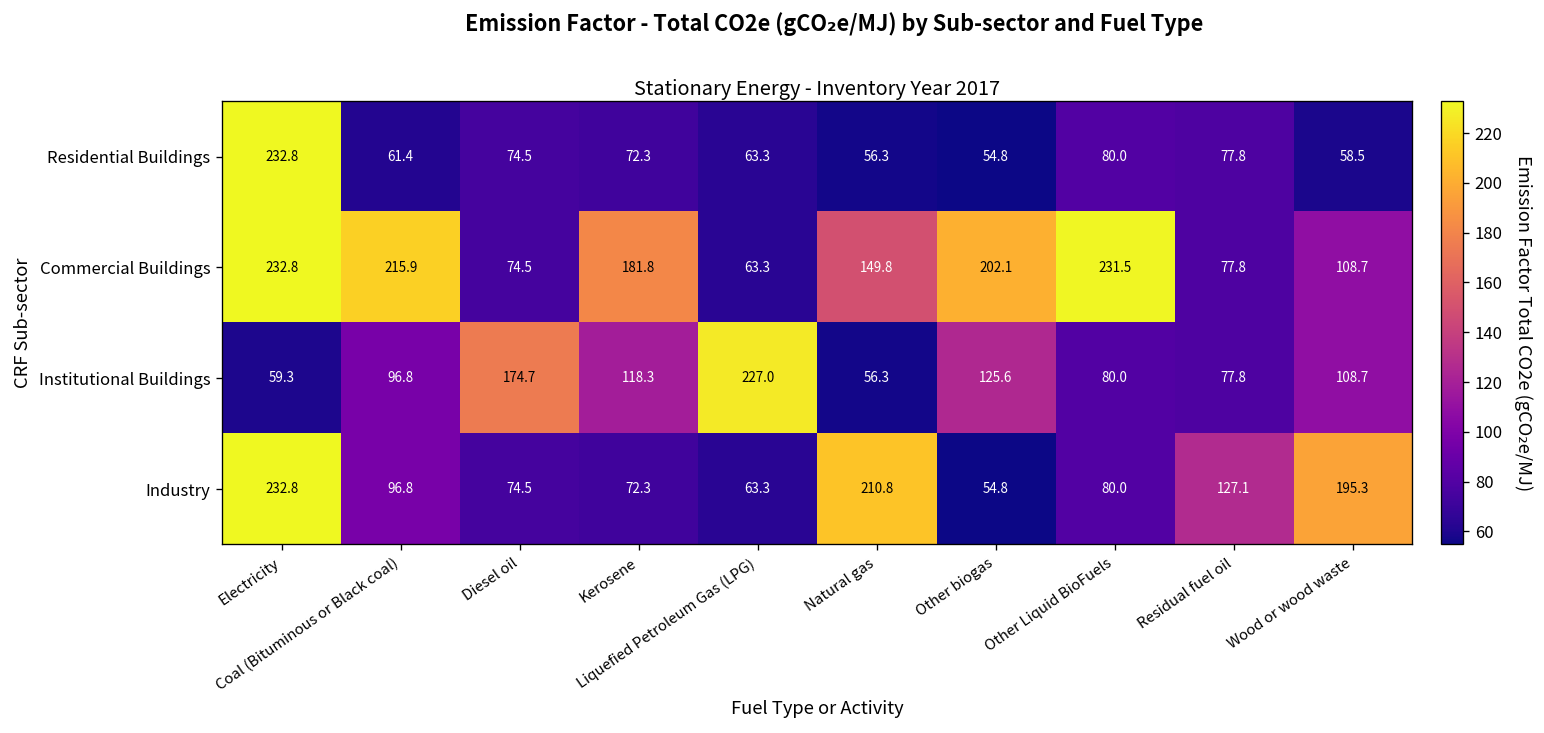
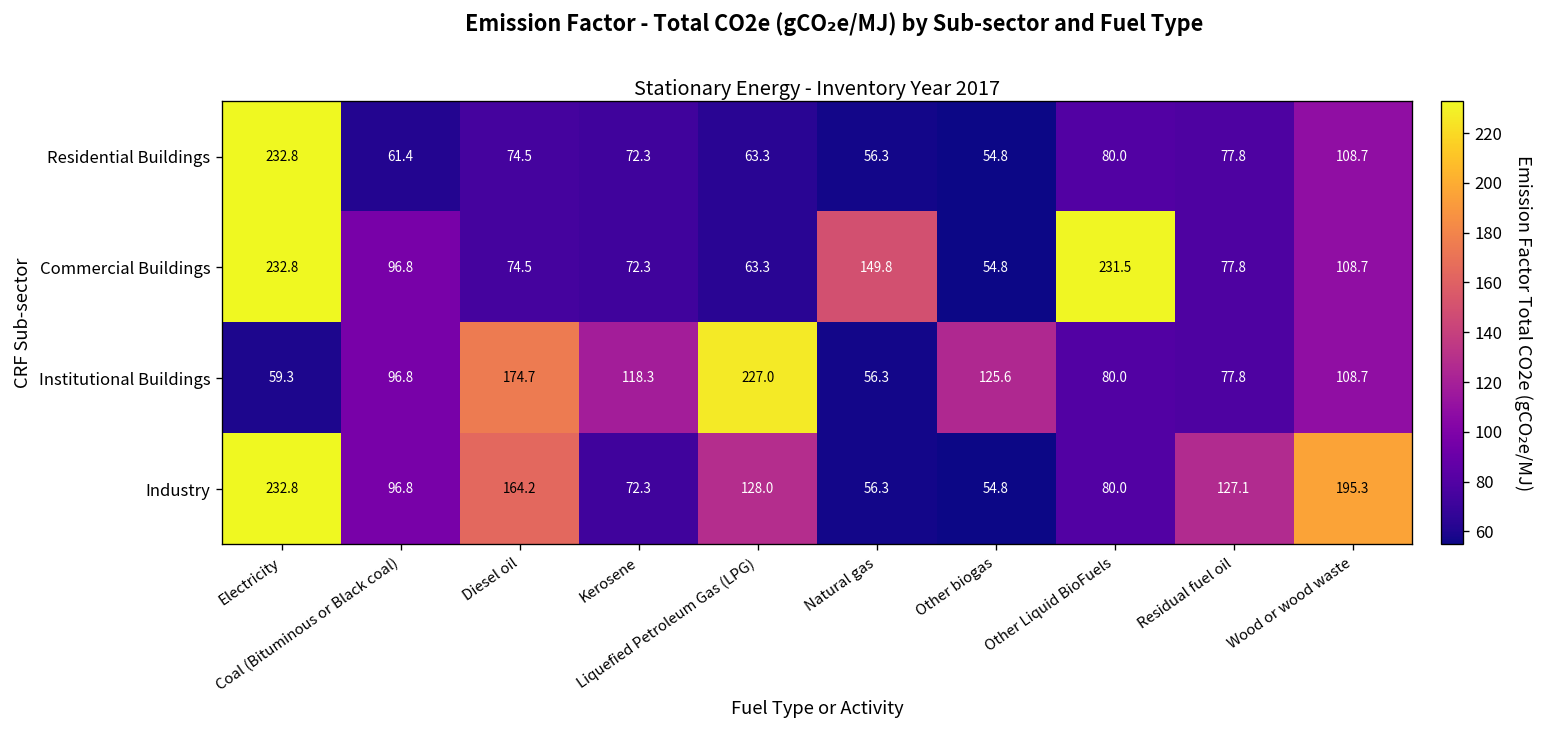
Residential Buildings, Wood or wood waste: 58.5 -> 108.7
Commercial Buildings, Coal (Bituminous or Black coal): 215.9 -> 96.8
Commercial Buildings, Kerosene: 181.8 -> 72.3
Commercial Buildings, Other biogas: 202.1 -> 54.8
Industry, Diesel oil: 74.5 -> 164.2
Industry, Liquefied Petroleum Gas (LPG): 63.3 -> 128.0
Industry, Natural gas: 210.8 -> 56.3
